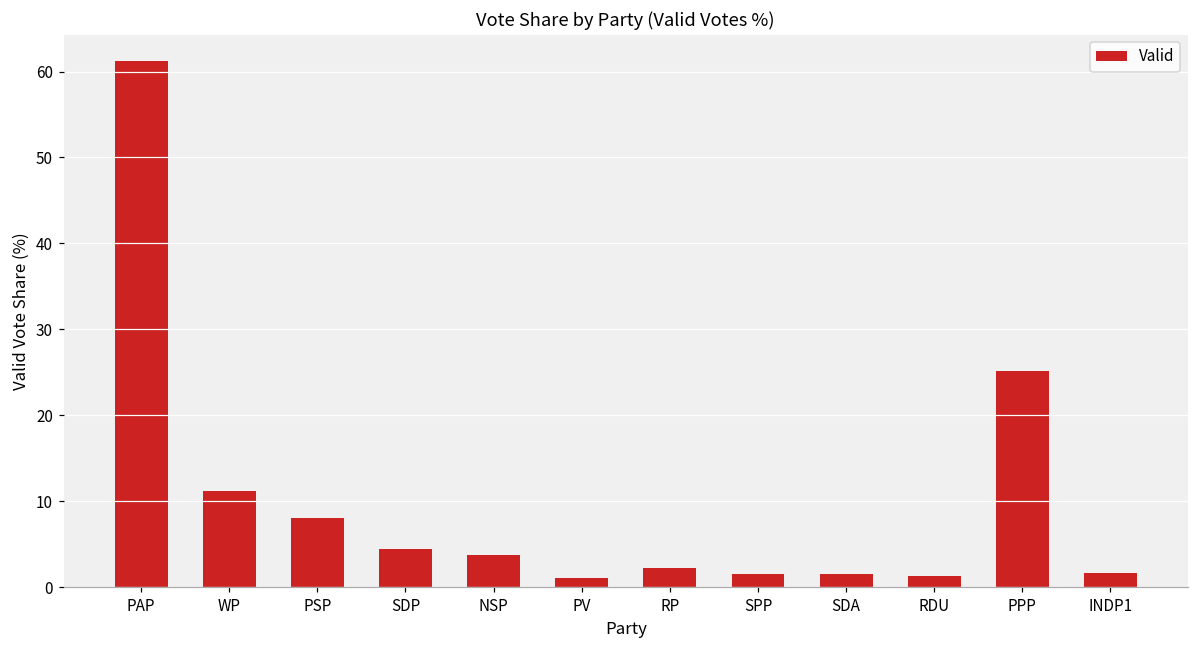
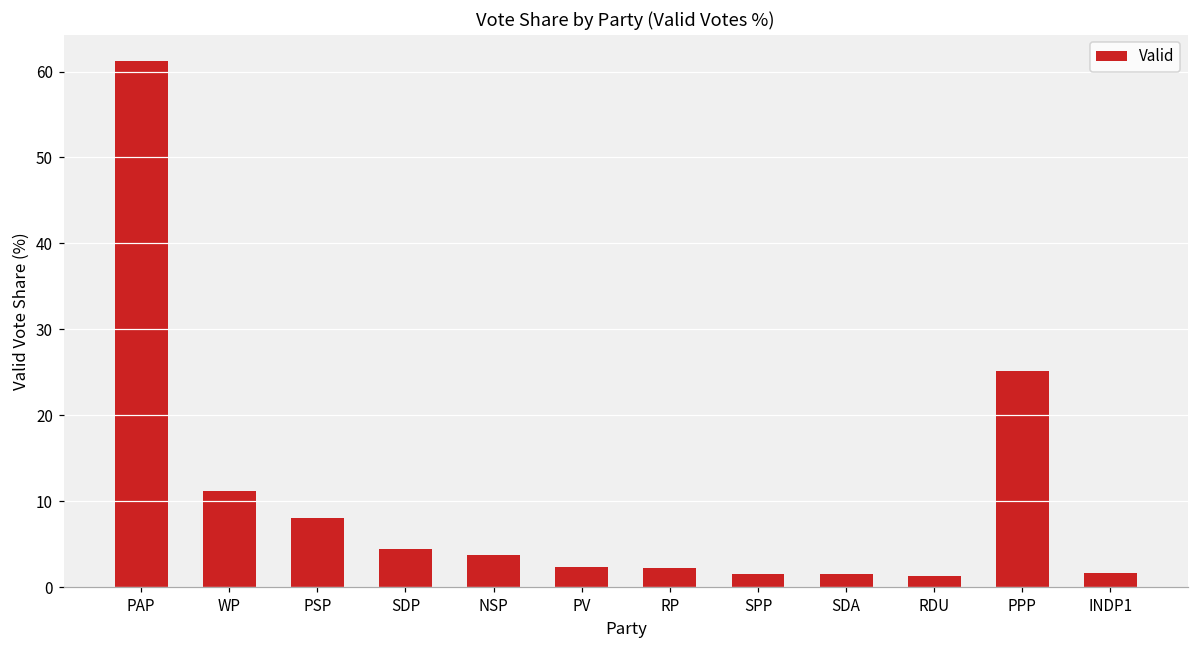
PV: 1 -> 2
